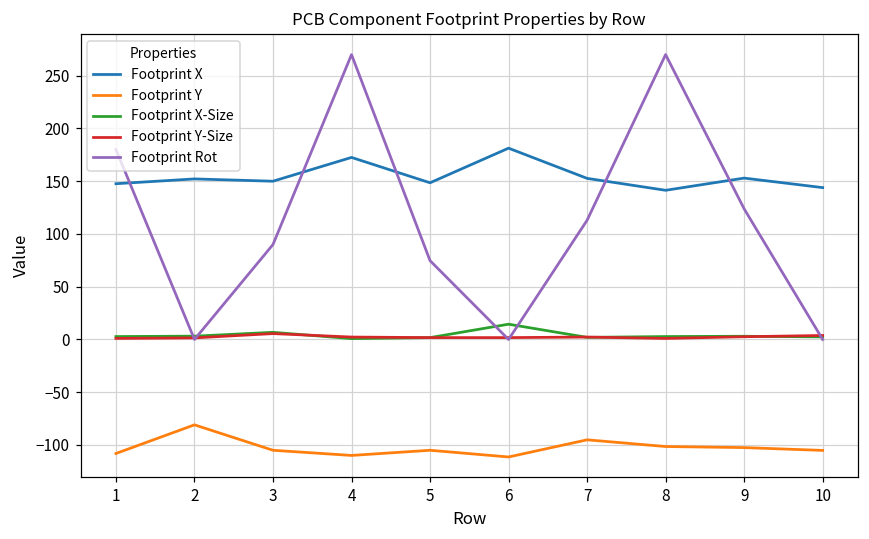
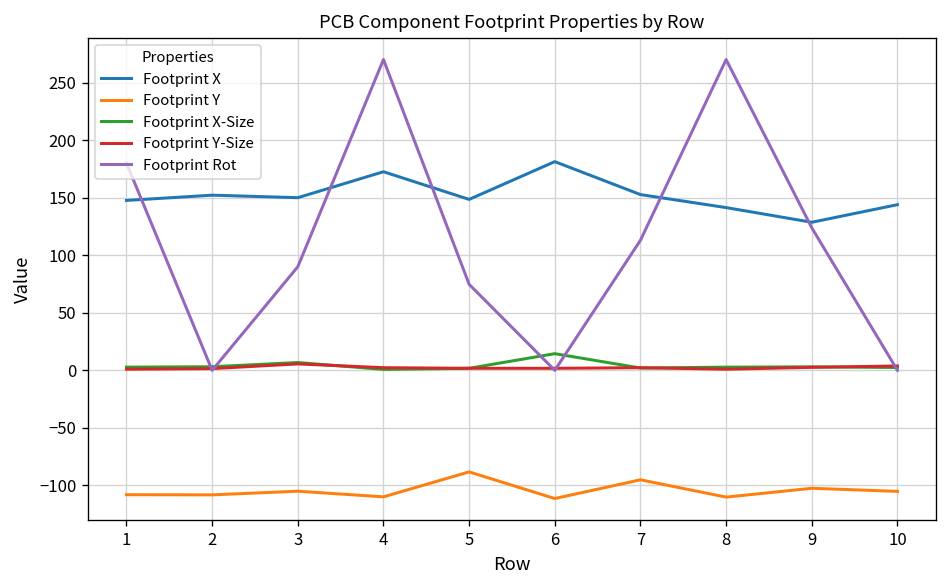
Footprint Y, 2: -80 -> -110
Footprint Y, 5: -110 -> -90
Footprint Y, 8: -100 -> -110
Footprint X, 9: 150 -> 130
